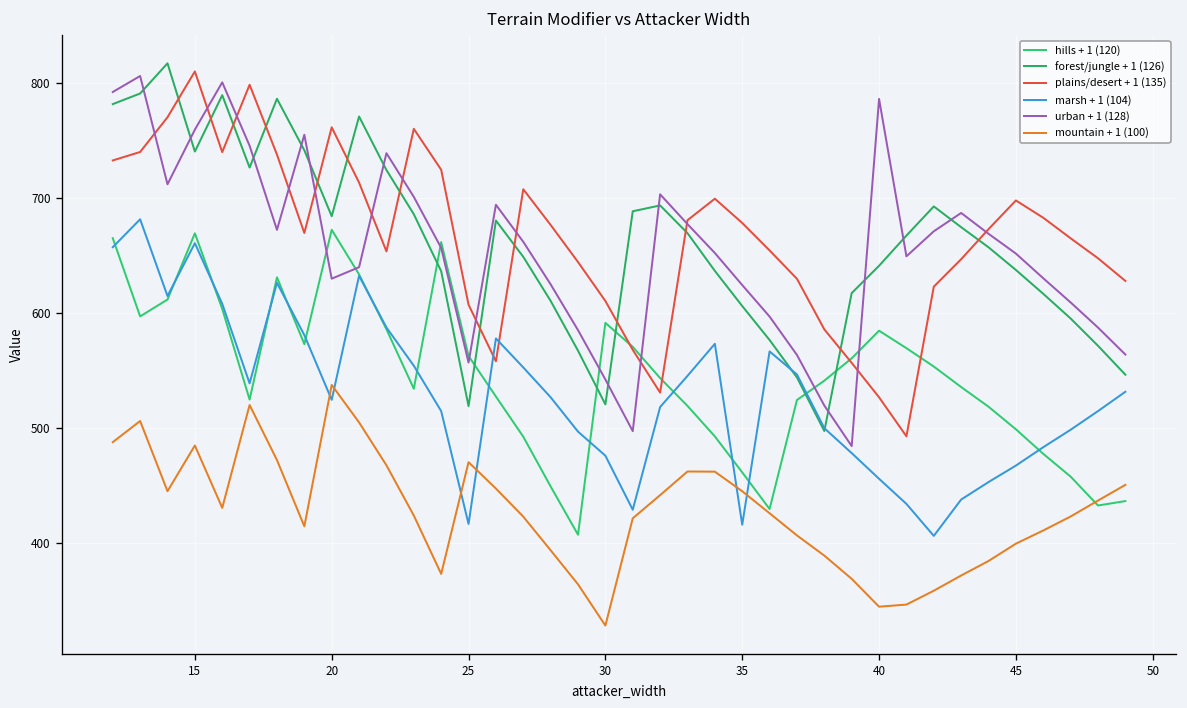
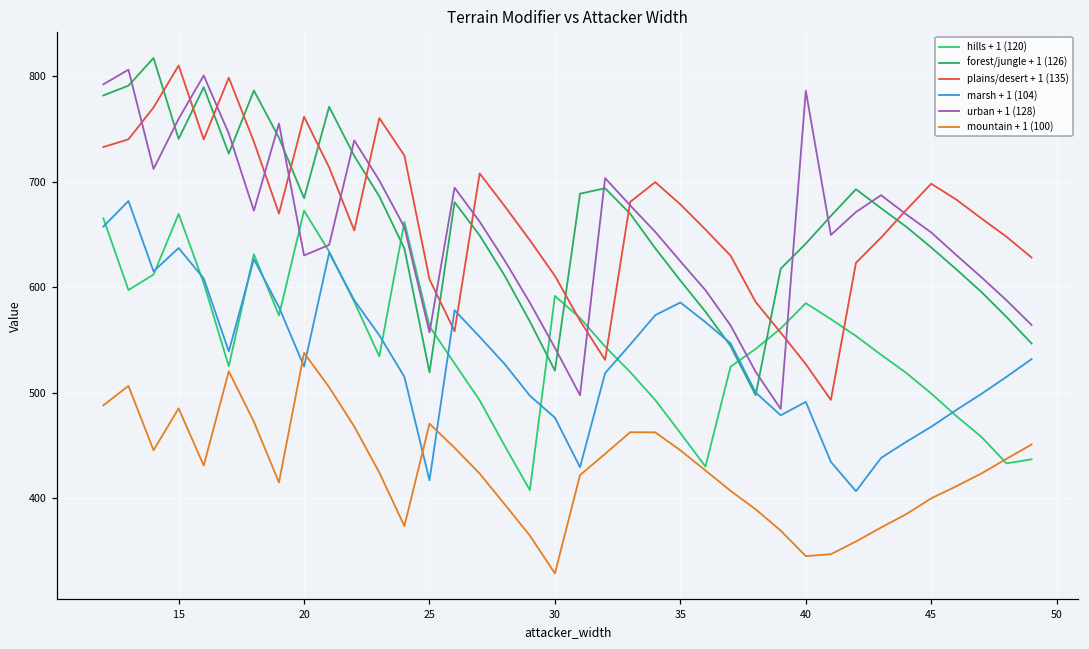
marsh + 1 (104), 15: 660 -> 640
marsh + 1 (104), 35: 420 -> 590
marsh + 1 (104), 40: 460 -> 490
